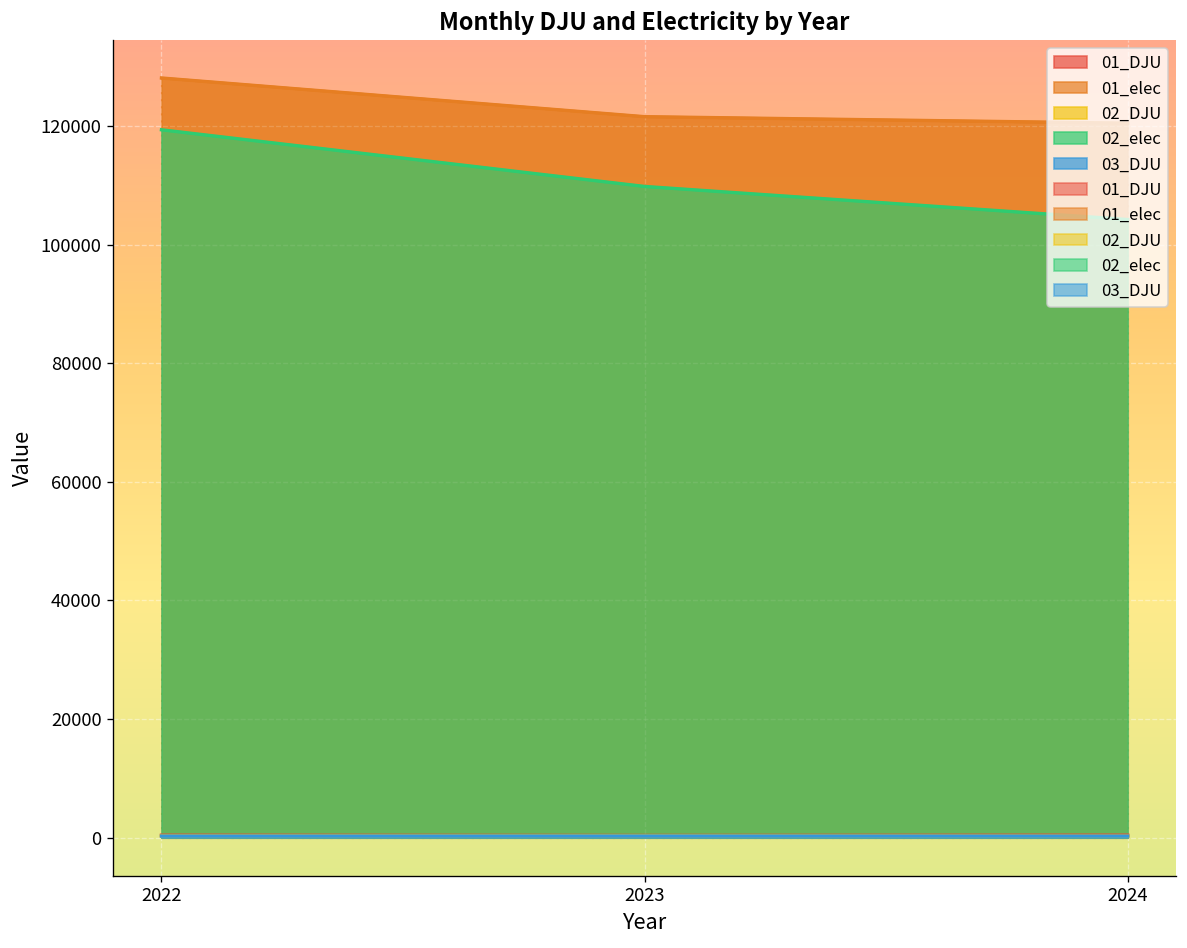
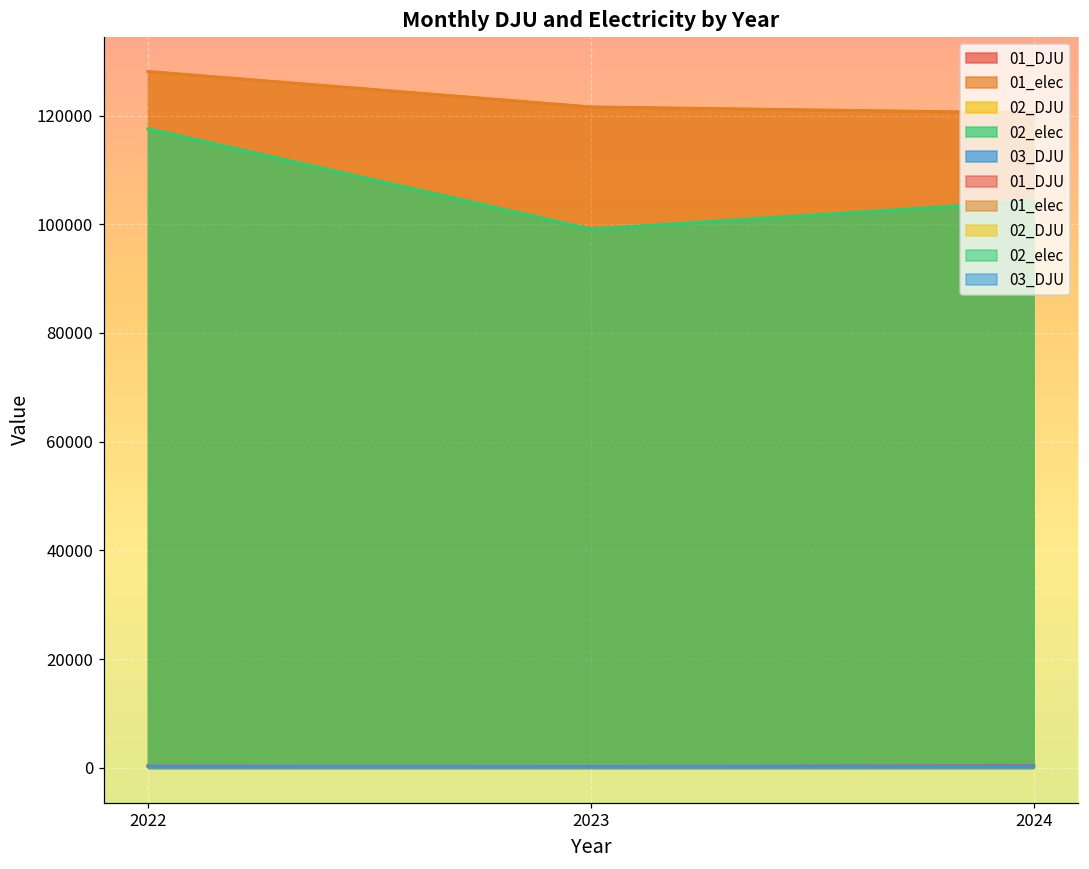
02_elec, 2022: 119000 -> 118000
02_elec, 2023: 110000 -> 99000
